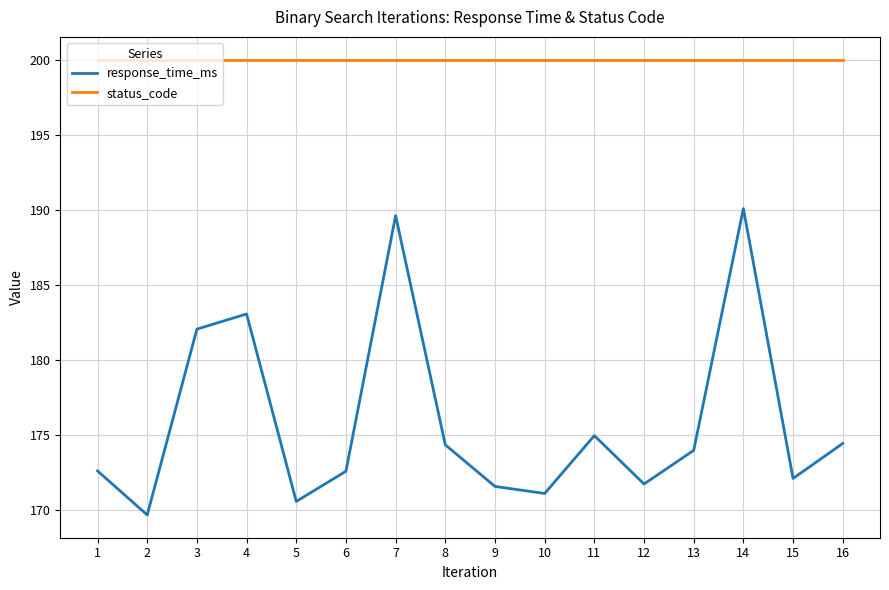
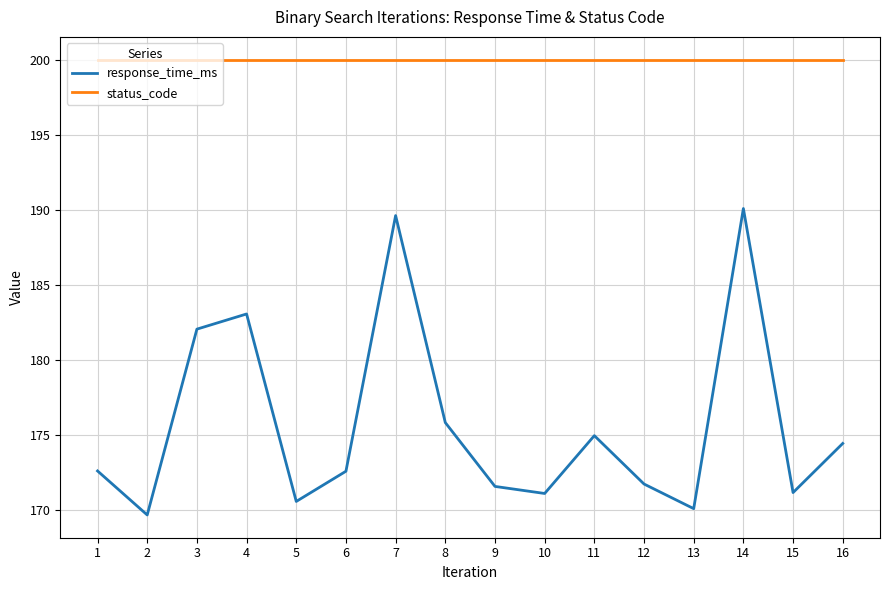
response_time_ms, 8: 174.4 -> 175.8
response_time_ms, 13: 174.0 -> 170.1
response_time_ms, 15: 172.1 -> 171.2
